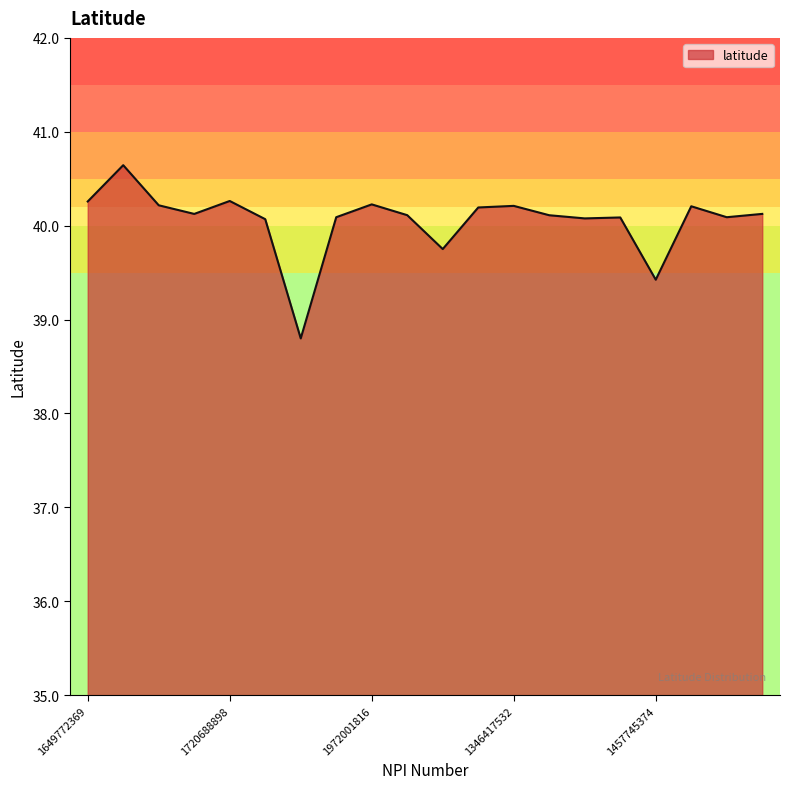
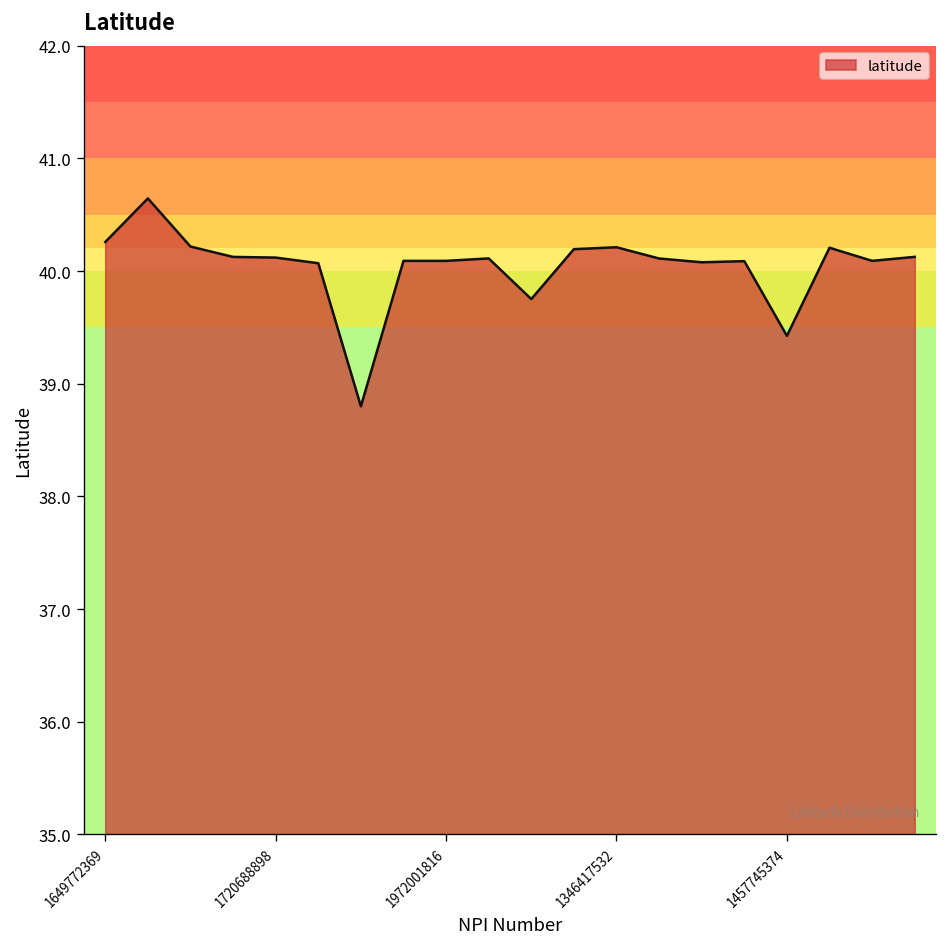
1720688898: 40.3 -> 40.1
1972001816: 40.2 -> 40.1
